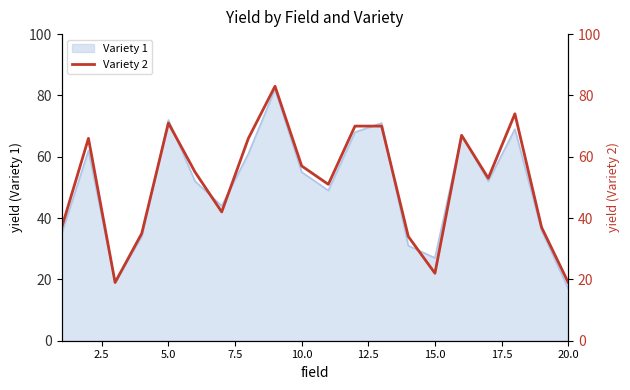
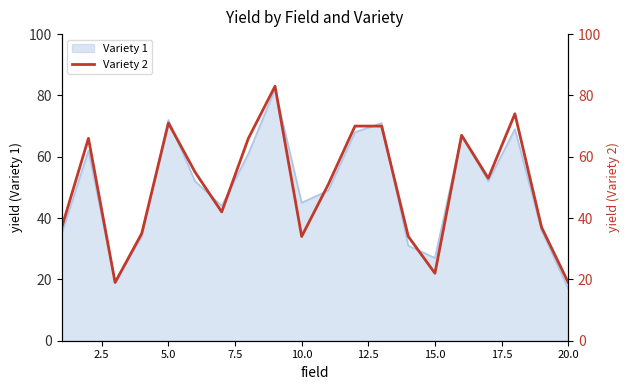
Variety 1, 10.0: 55 -> 45
Variety 2, 10.0: 57 -> 34
